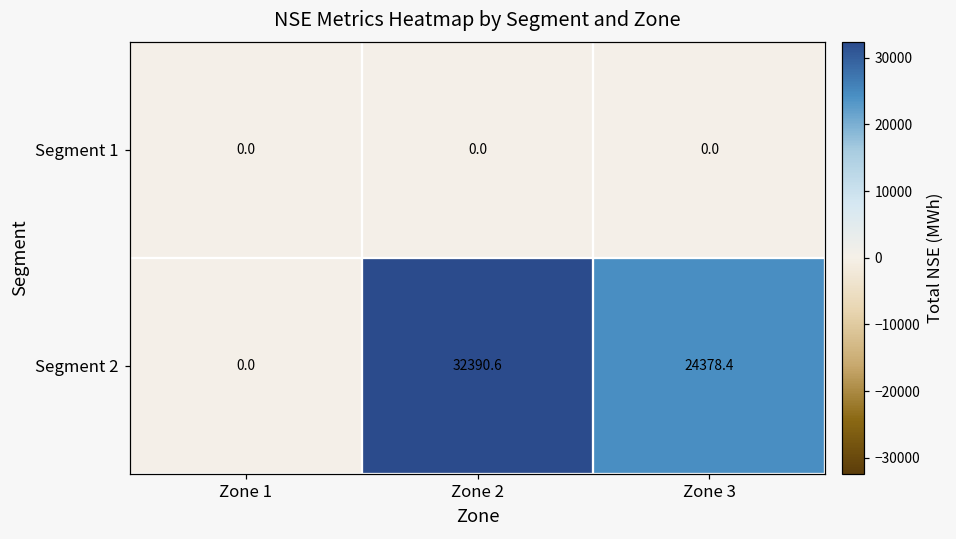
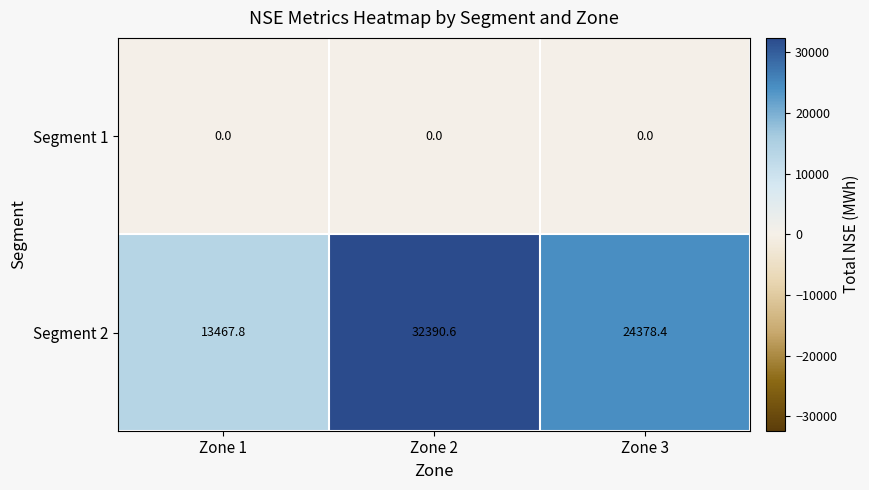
Segment 2, Zone 1: 0.0 -> 13467.8
